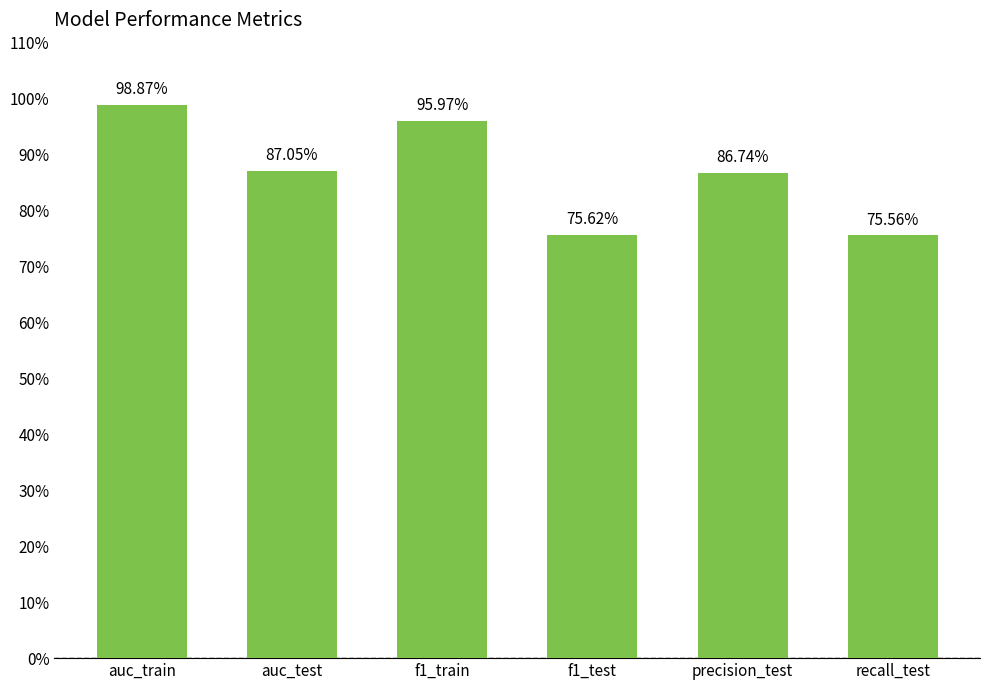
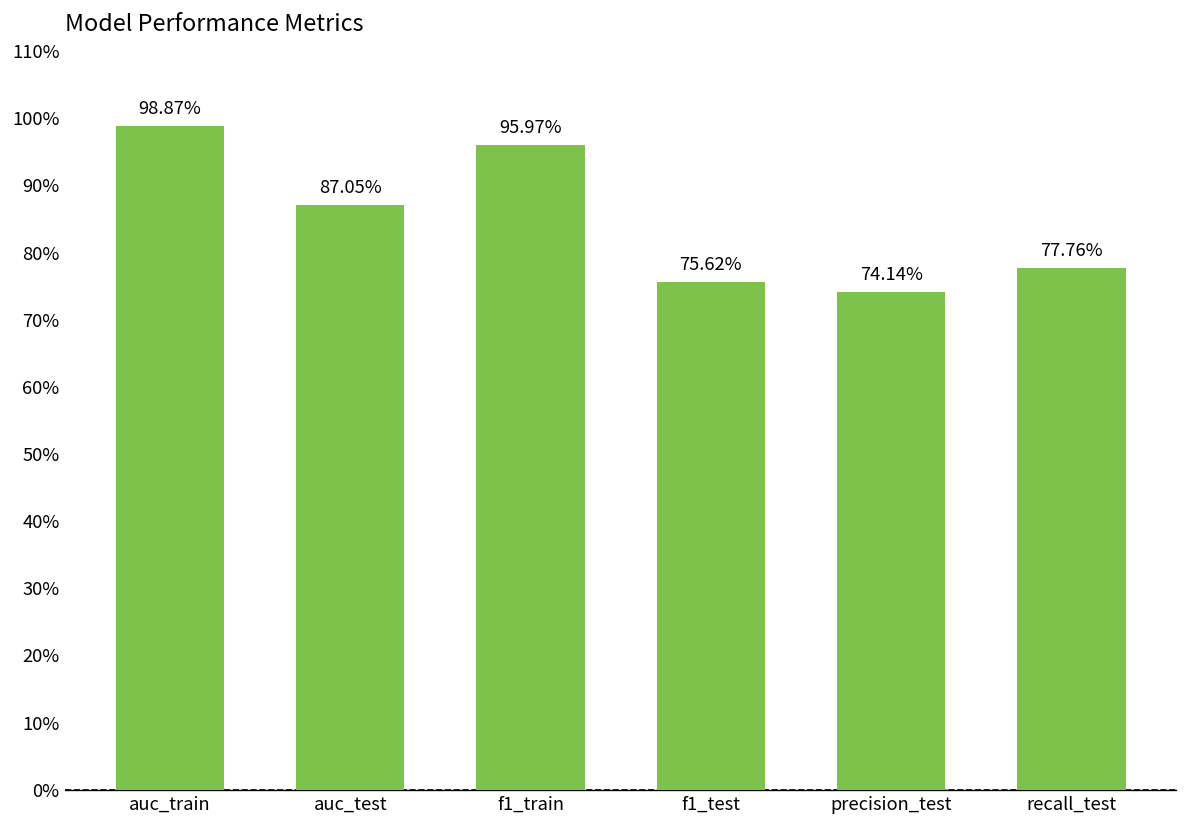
precision_test: 86.74% -> 74.14%
recall_test: 75.56% -> 77.76%
